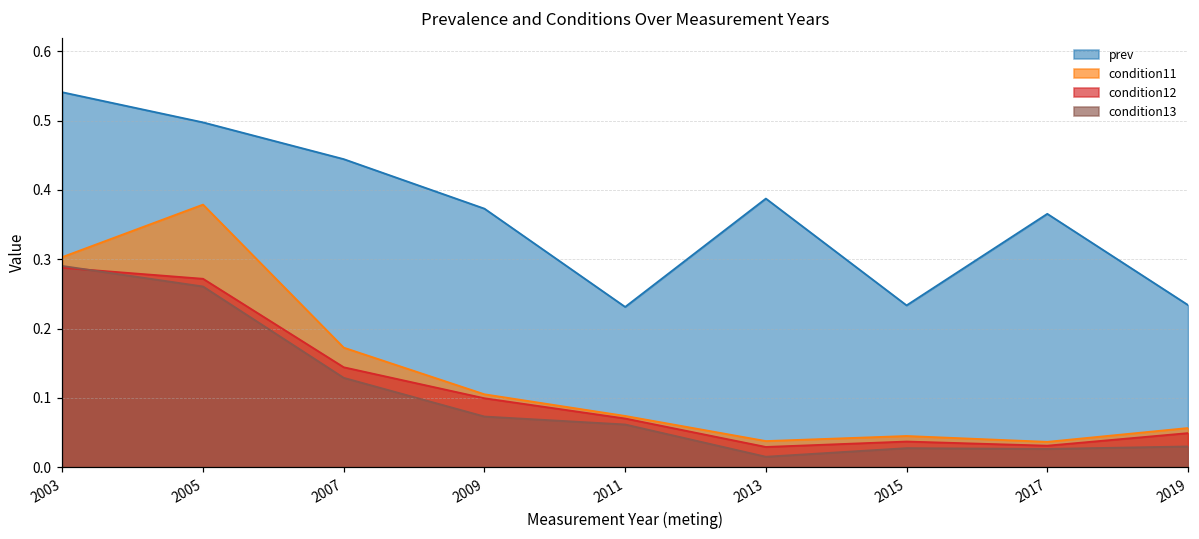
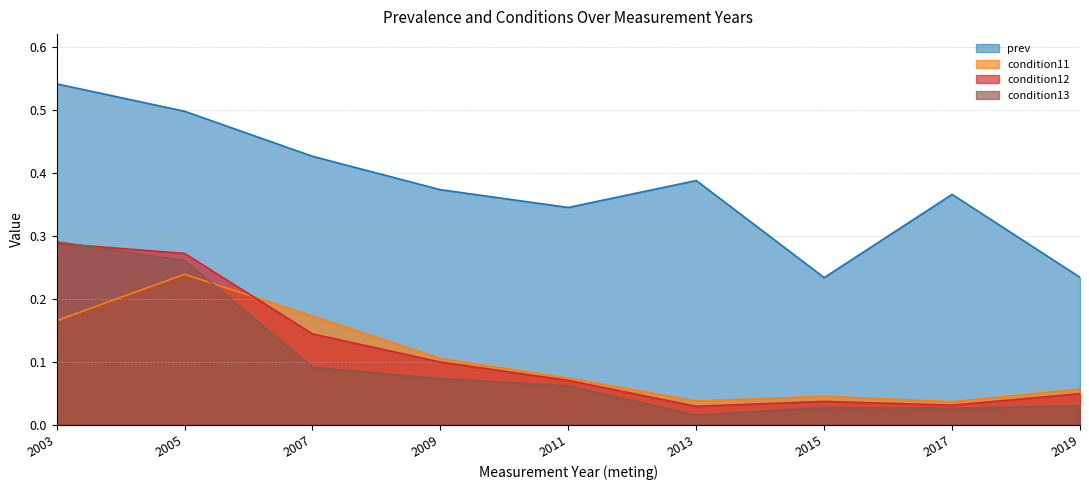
condition11, 2003: 0.30 -> 0.17
condition11, 2005: 0.38 -> 0.24
prev, 2007: 0.44 -> 0.43
condition13, 2007: 0.13 -> 0.09
prev, 2011: 0.23 -> 0.34
